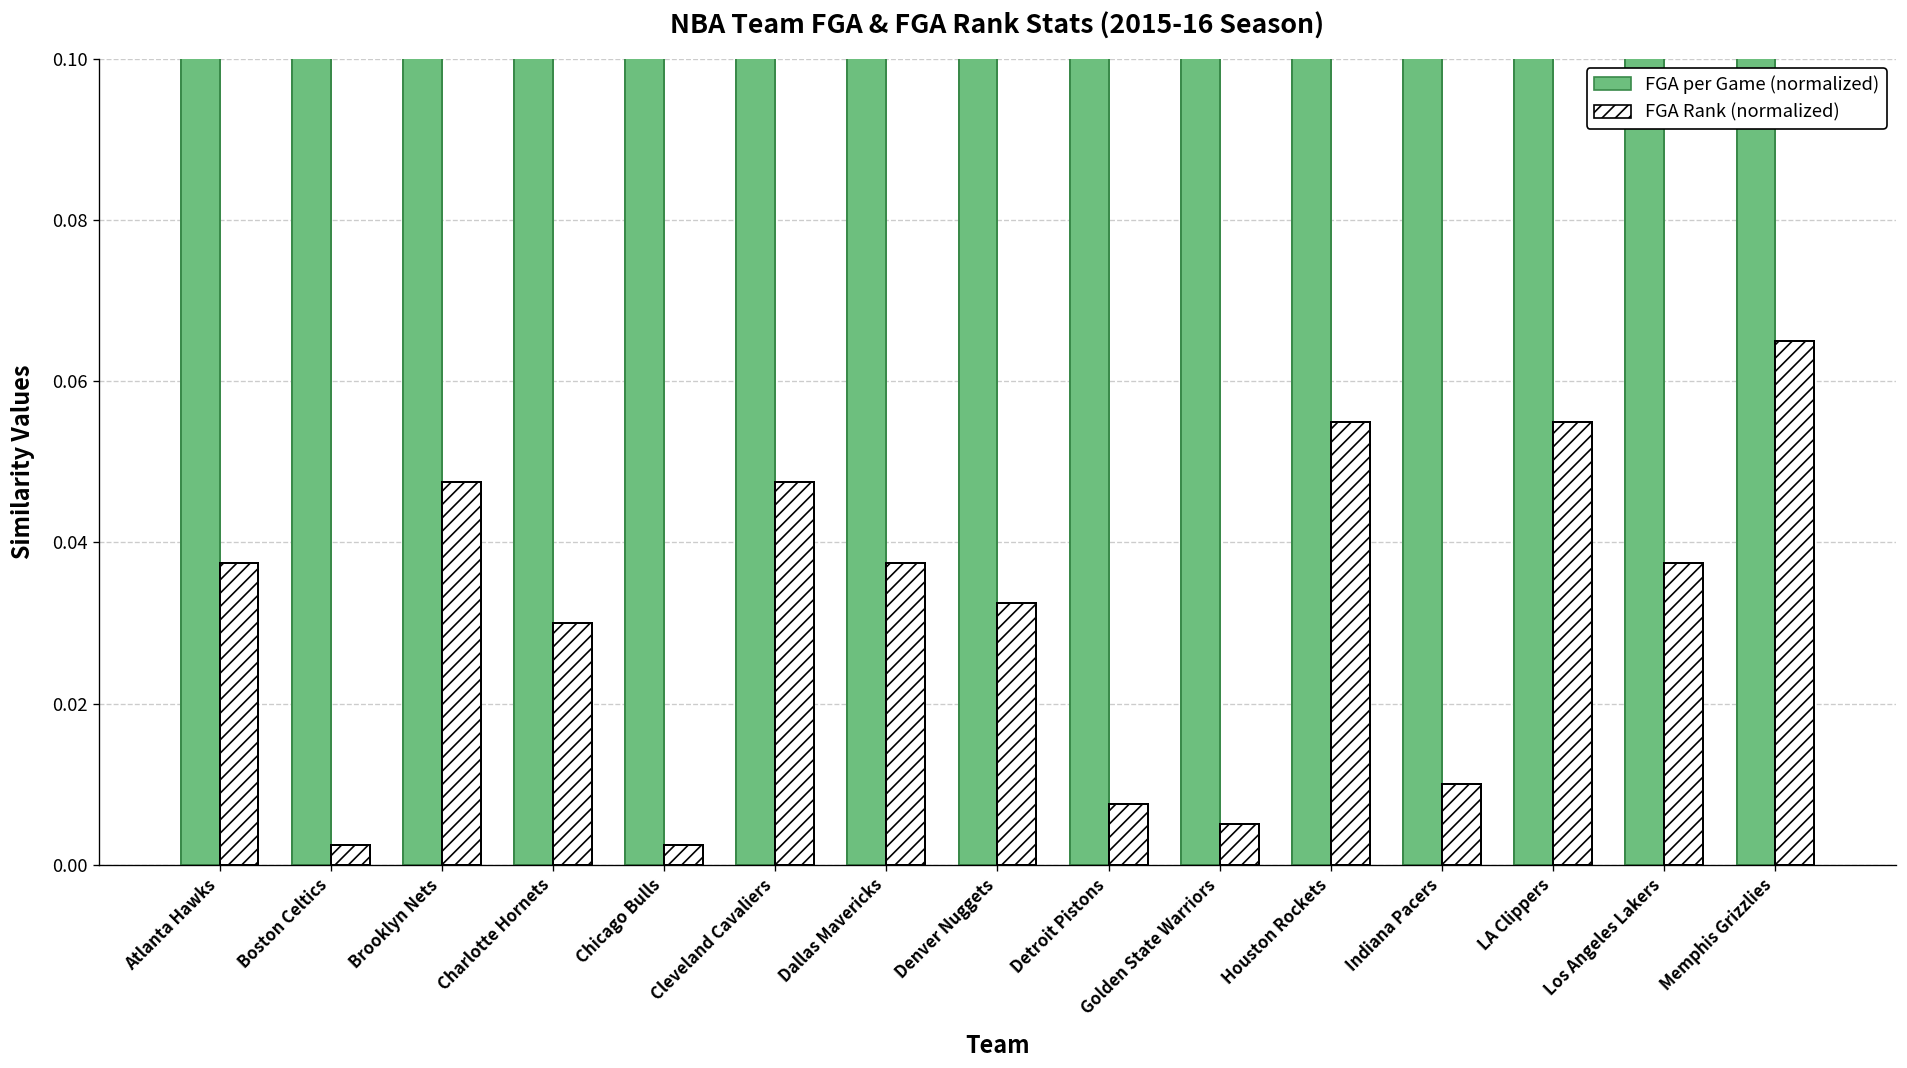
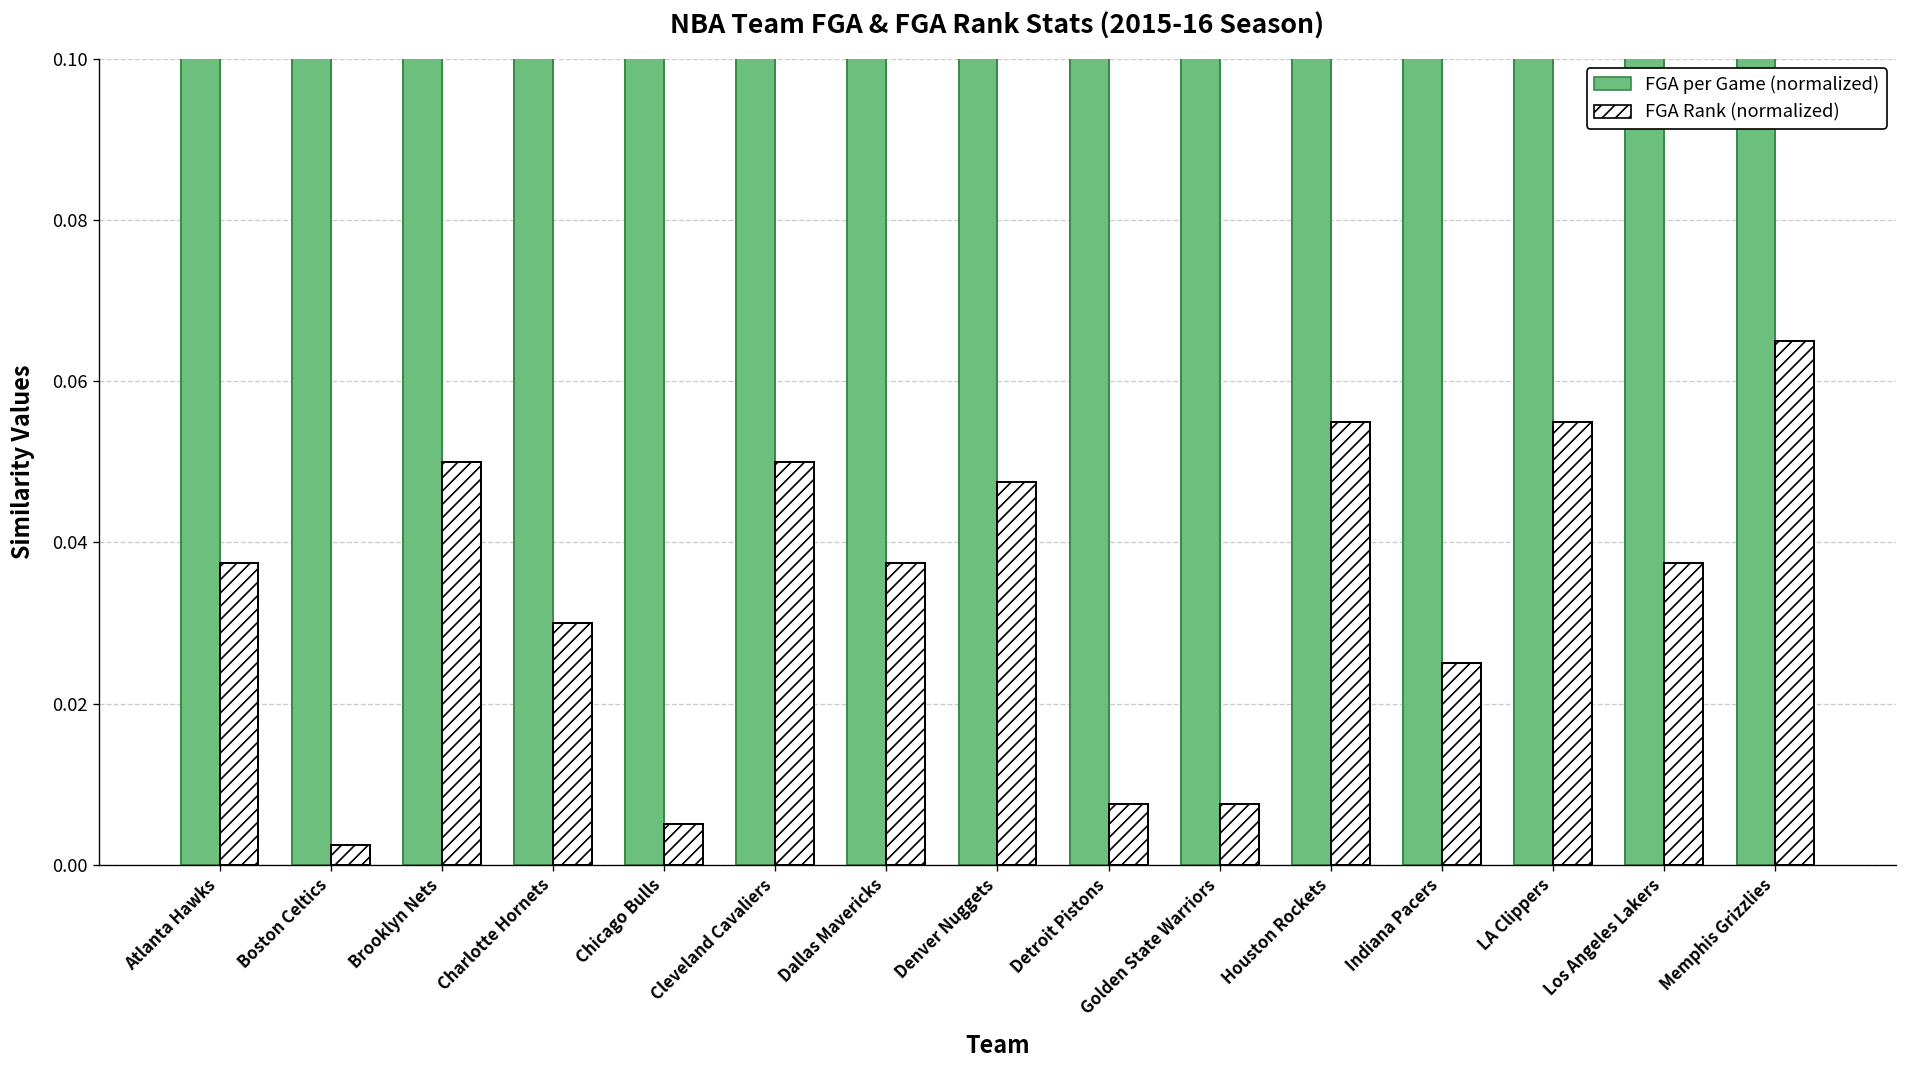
FGA Rank (normalized), Brooklyn Nets: 0.048 -> 0.050
FGA Rank (normalized), Chicago Bulls: 0.003 -> 0.005
FGA Rank (normalized), Cleveland Cavaliers: 0.048 -> 0.050
FGA Rank (normalized), Denver Nuggets: 0.033 -> 0.048
FGA Rank (normalized), Golden State Warriors: 0.005 -> 0.008
FGA Rank (normalized), Indiana Pacers: 0.010 -> 0.025
